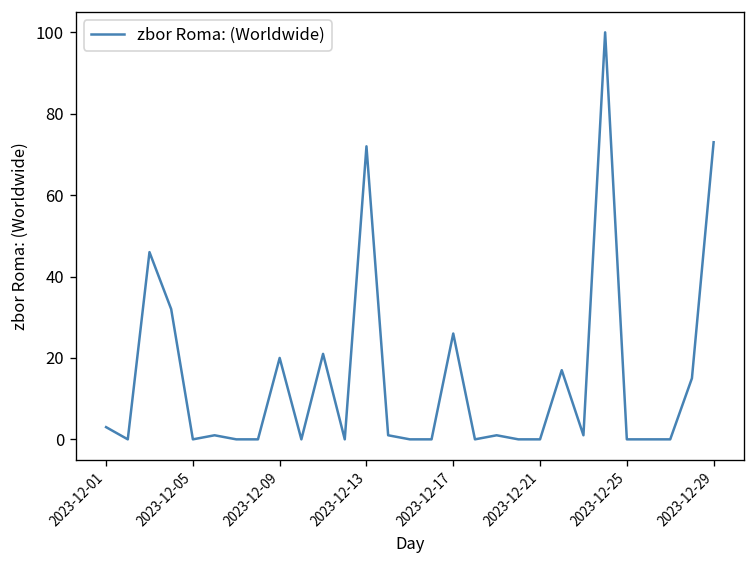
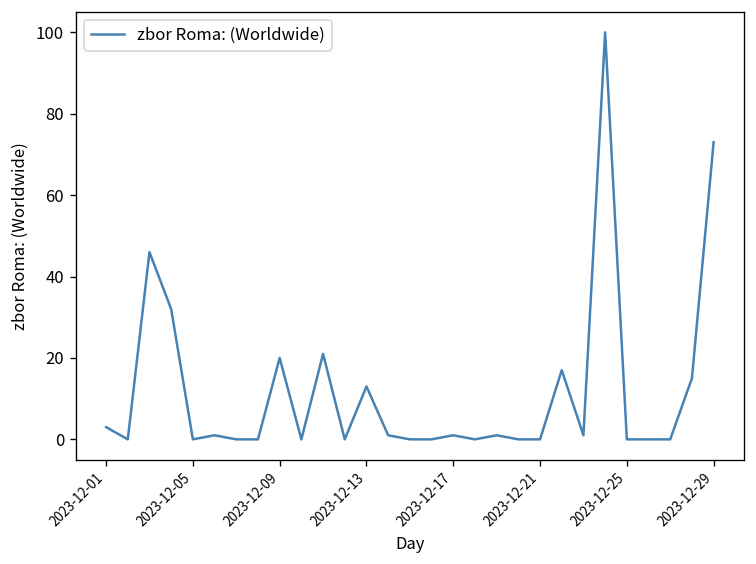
2023-12-13: 72 -> 13
2023-12-17: 26 -> 1
